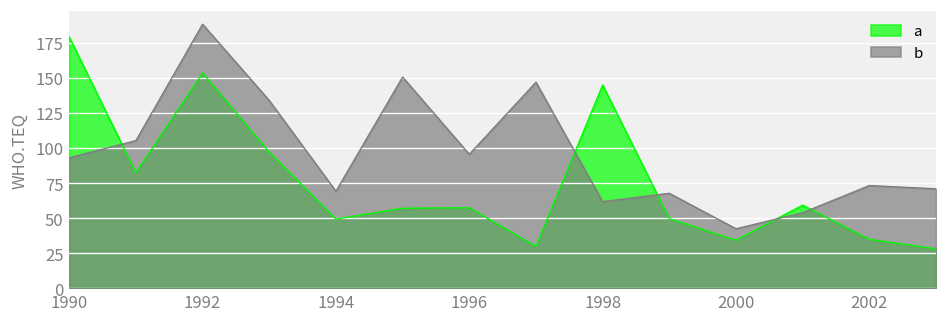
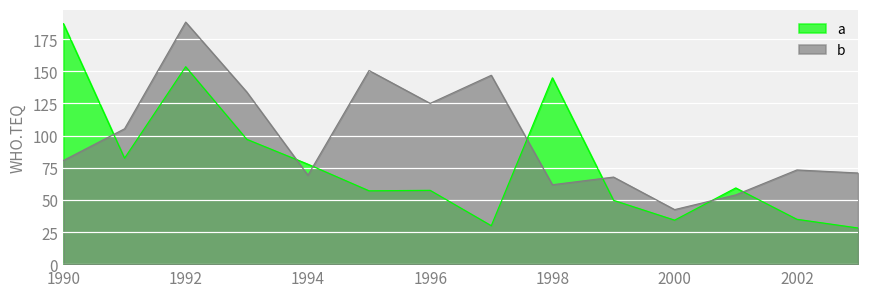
a, 1990: 179 -> 187
b, 1990: 93 -> 81
a, 1994: 49 -> 78
b, 1996: 95 -> 125
